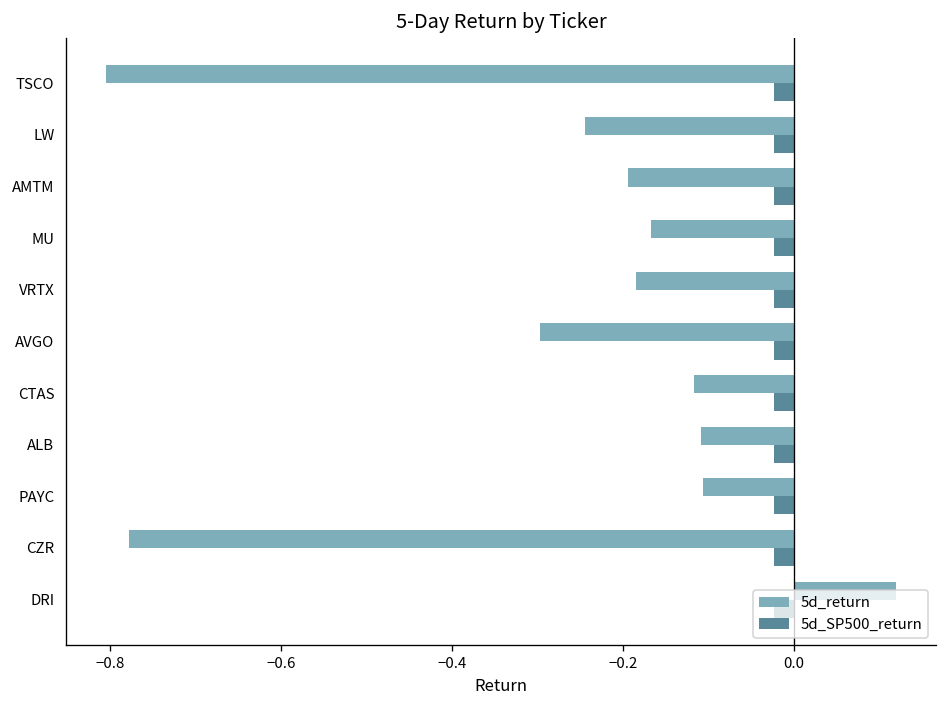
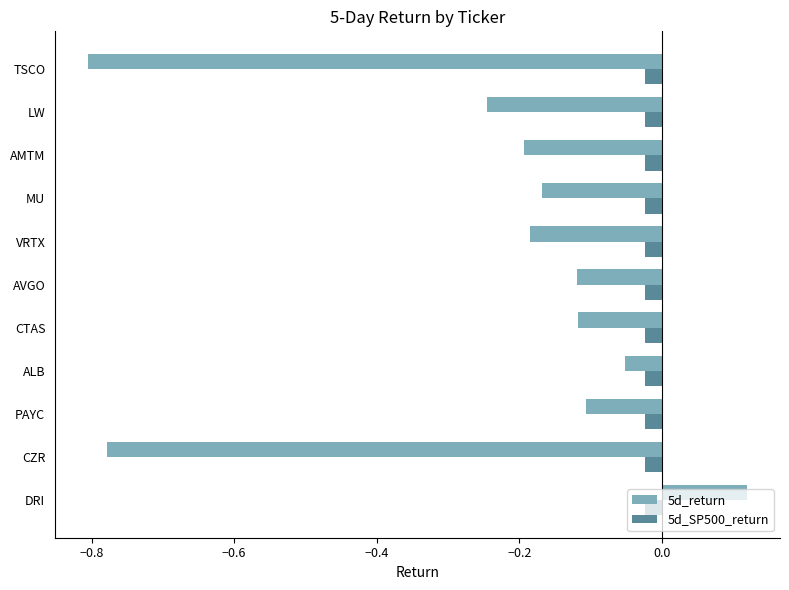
5d_return, AVGO: -0.30 -> -0.12
5d_return, ALB: -0.11 -> -0.05
